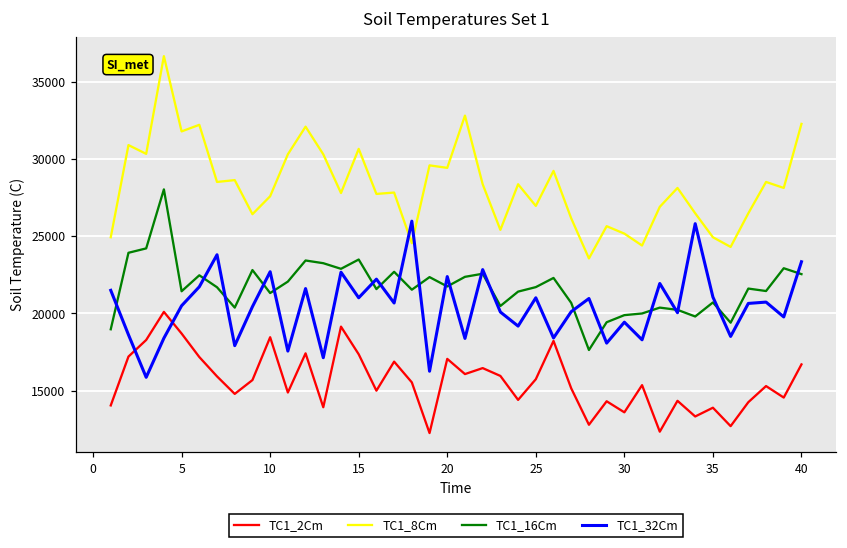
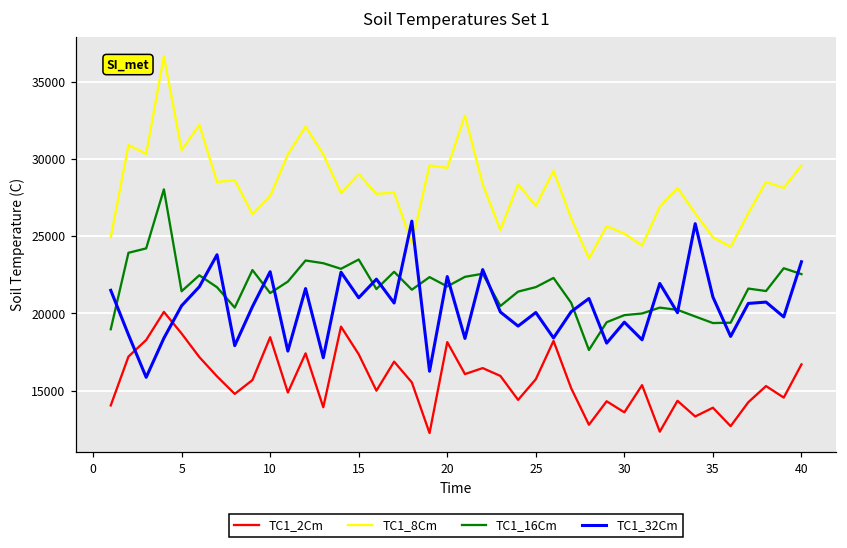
TC1_8Cm, 5: 31800 -> 30600
TC1_8Cm, 15: 30700 -> 29000
TC1_2Cm, 20: 17100 -> 18100
TC1_32Cm, 25: 21000 -> 20100
TC1_16Cm, 35: 20700 -> 19400
TC1_8Cm, 40: 32300 -> 29600
